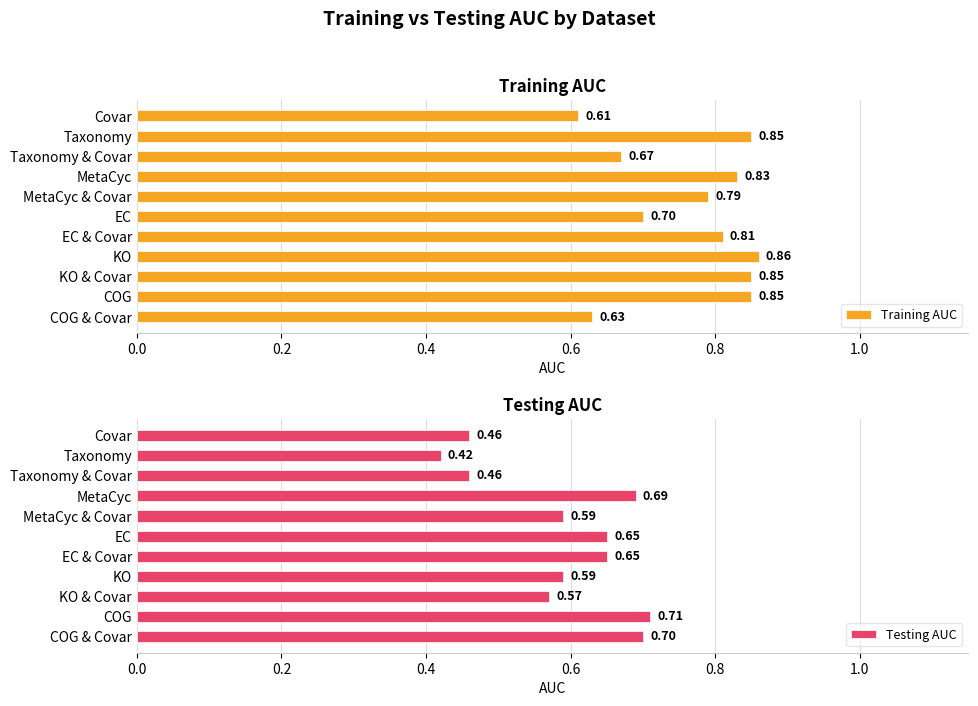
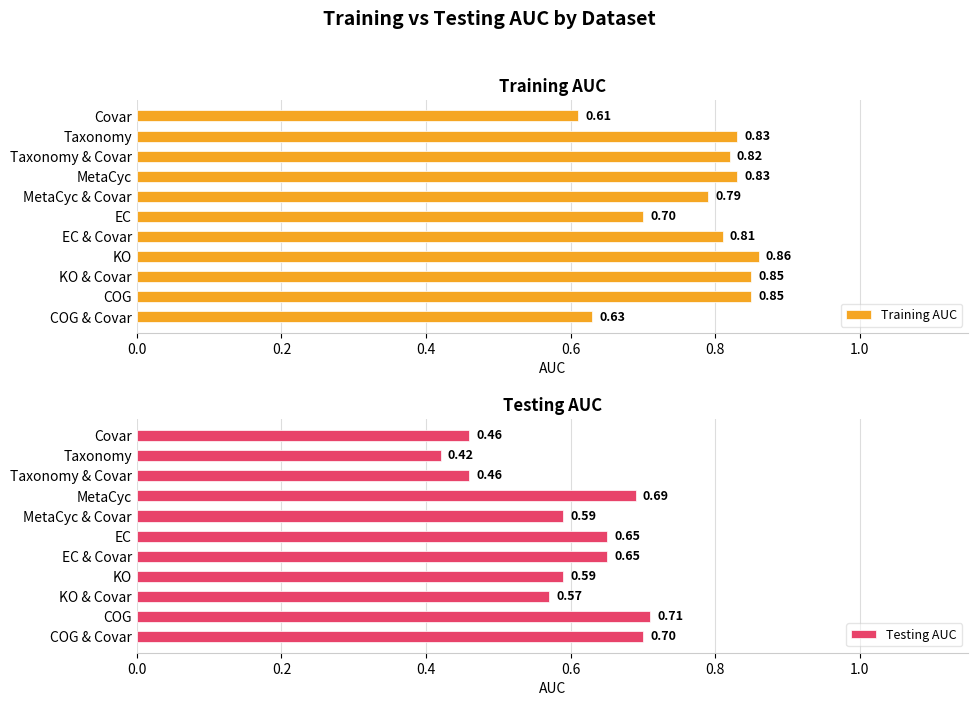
Training AUC, Taxonomy: 0.85 -> 0.83
Training AUC, Taxonomy & Covar: 0.67 -> 0.82
